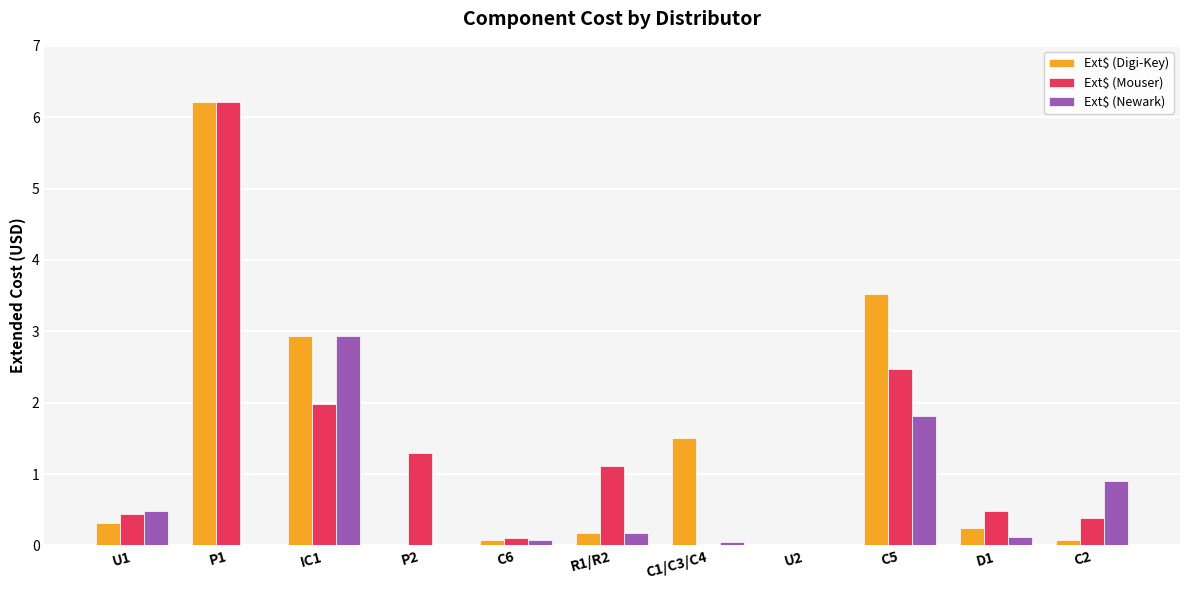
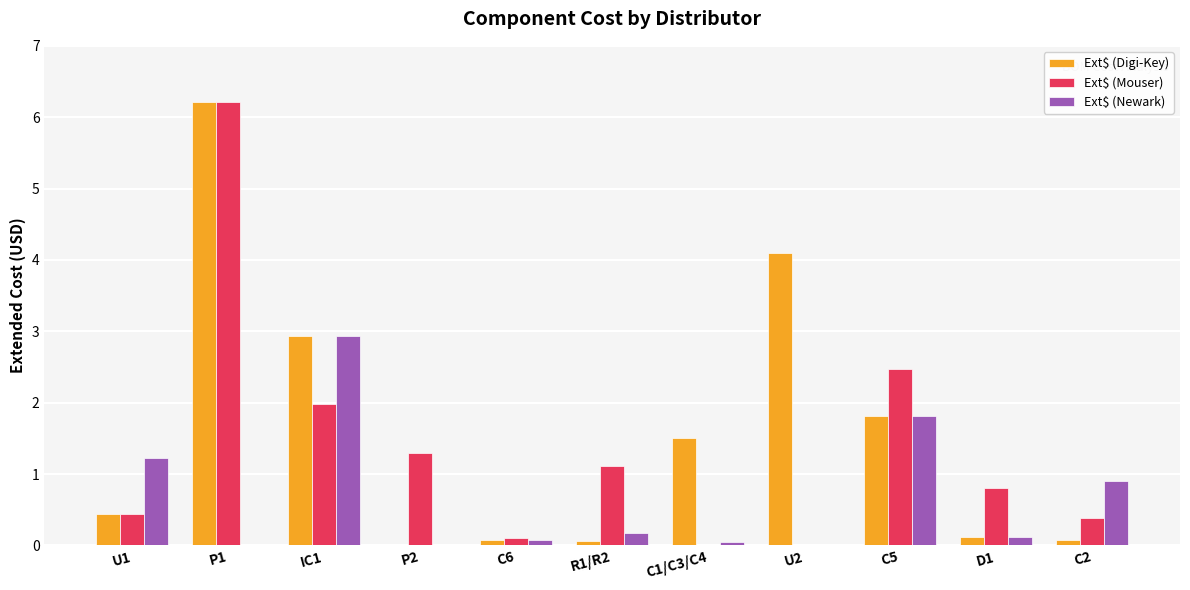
Ext$ (Digi-Key), U1: 0.3 -> 0.4
Ext$ (Newark), U1: 0.5 -> 1.2
Ext$ (Digi-Key), R1/R2: 0.2 -> 0.1
Ext$ (Digi-Key), U2: 0.0 -> 4.1
Ext$ (Digi-Key), C5: 3.5 -> 1.8
Ext$ (Digi-Key), D1: 0.2 -> 0.1
Ext$ (Mouser), D1: 0.5 -> 0.8
